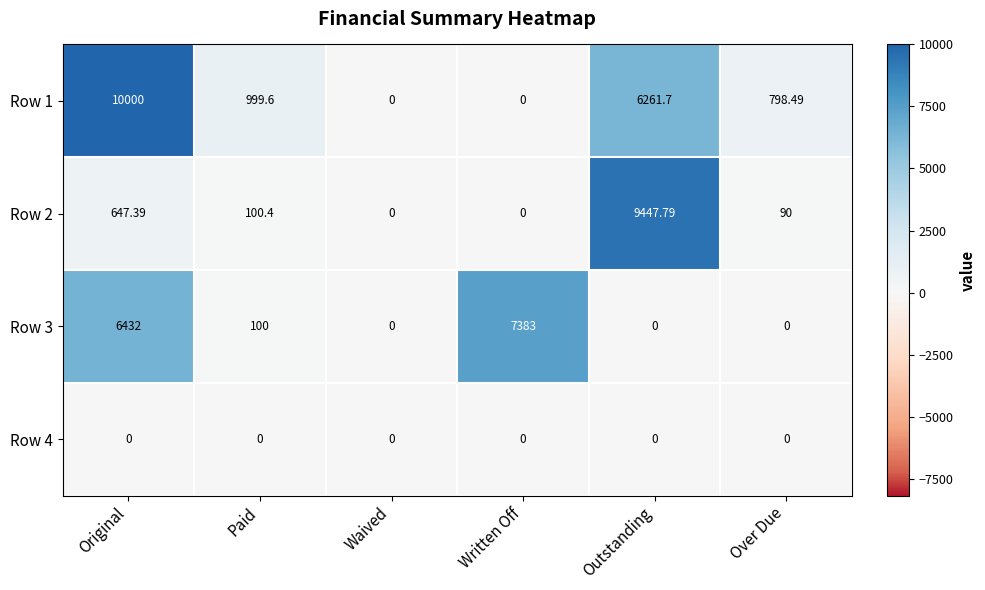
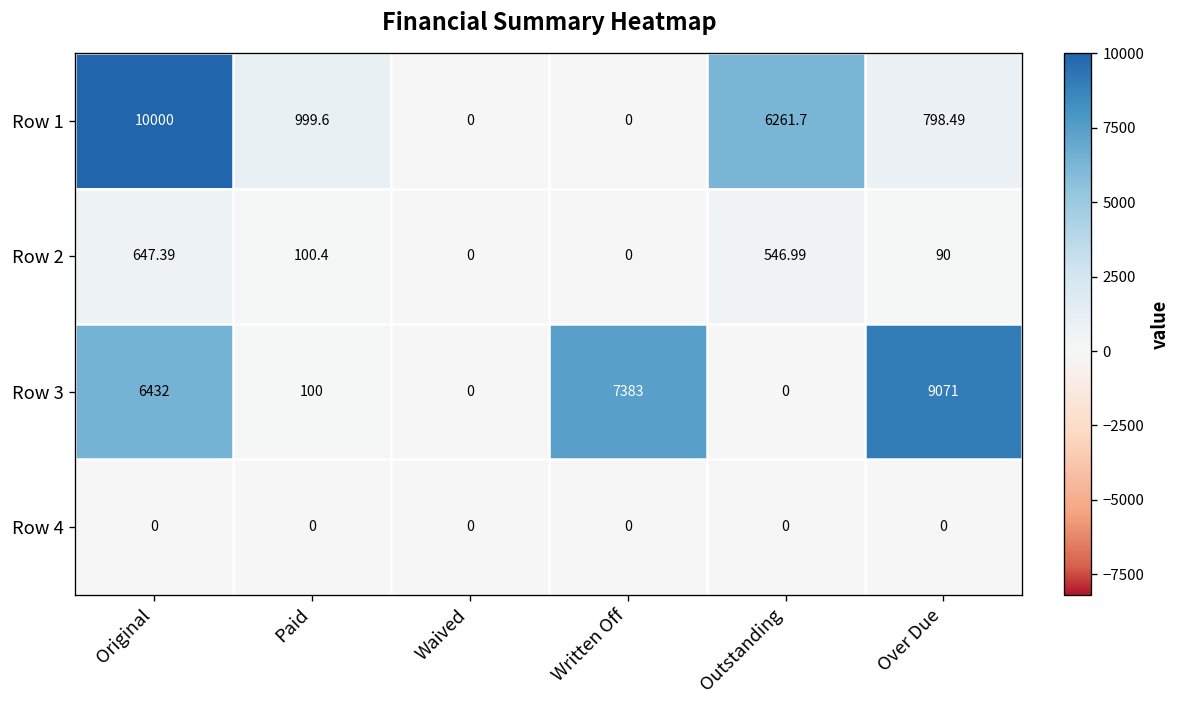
Row 2, Outstanding: 9447.79 -> 546.99
Row 3, Over Due: 0 -> 9071
